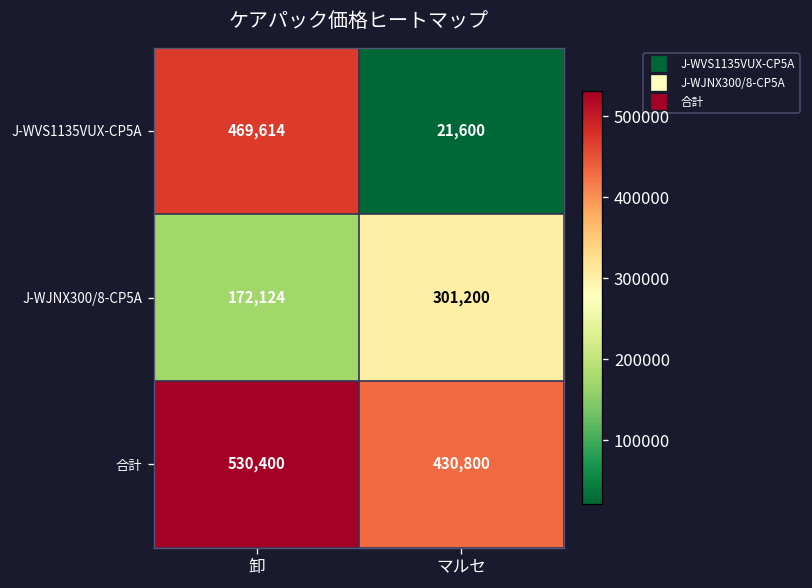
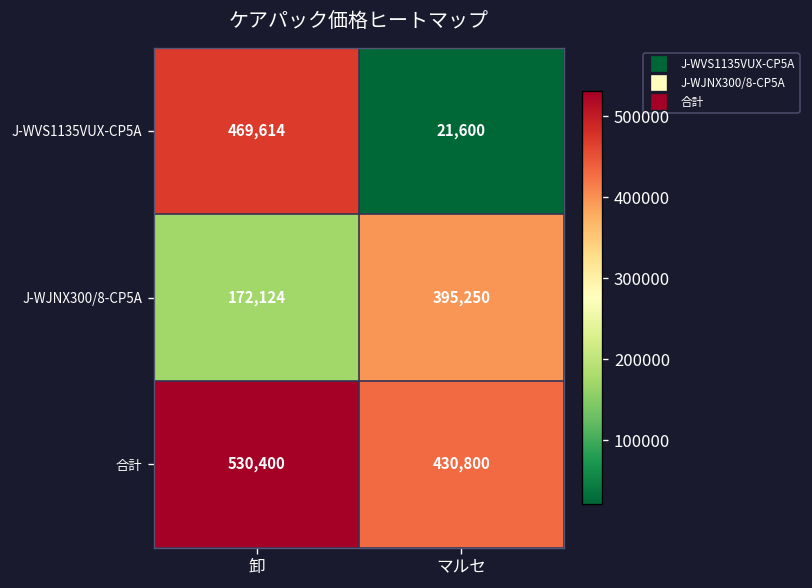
J-WJNX300/8-CP5A, マルセ: 301,200 -> 395,250
